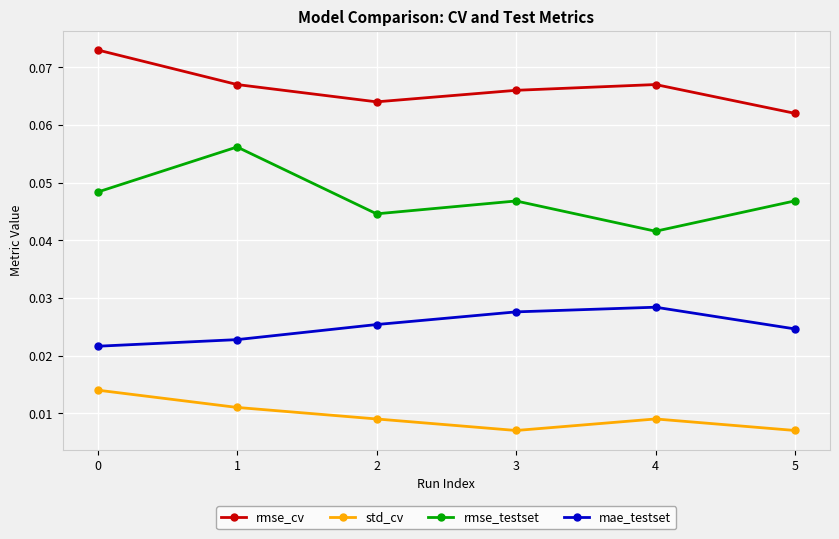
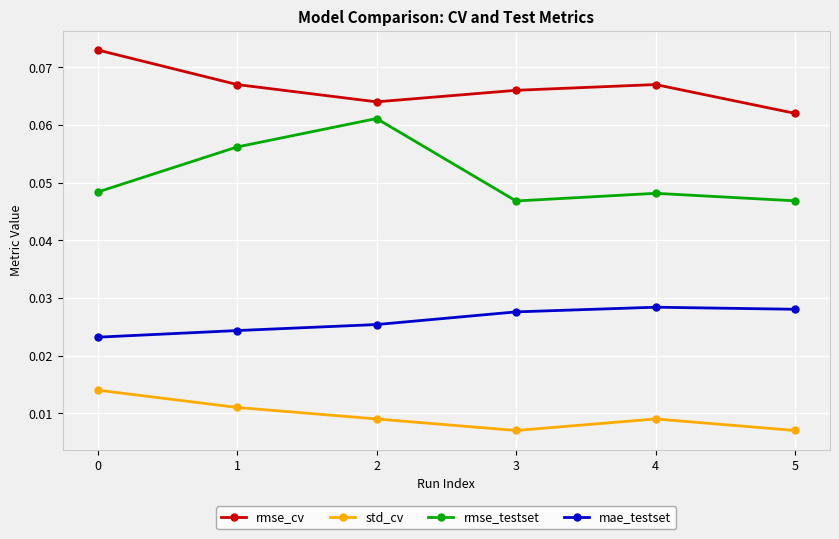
mae_testset, 0: 0.022 -> 0.023
mae_testset, 1: 0.023 -> 0.024
rmse_testset, 2: 0.045 -> 0.061
rmse_testset, 4: 0.042 -> 0.048
mae_testset, 5: 0.025 -> 0.028
